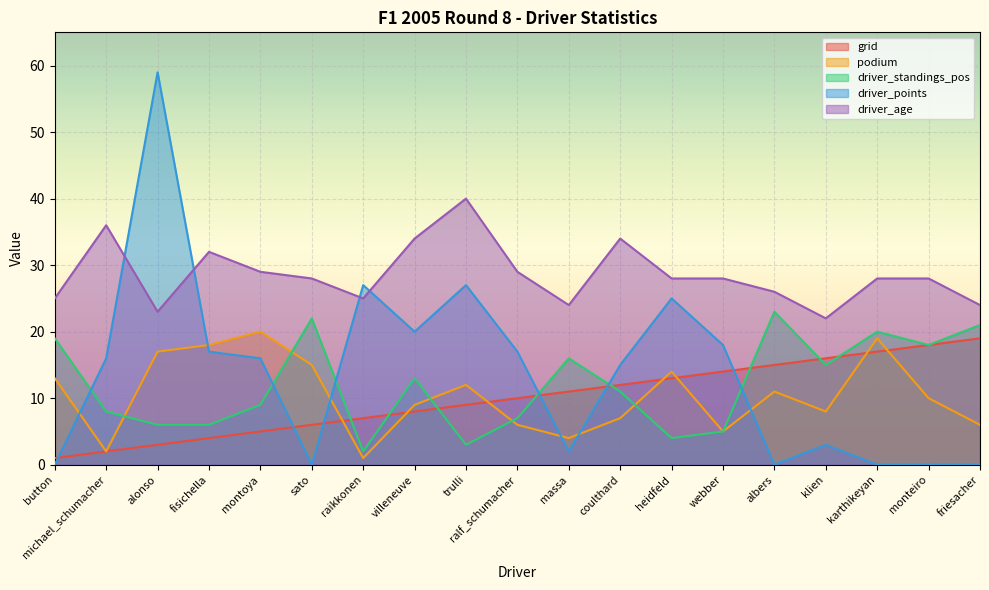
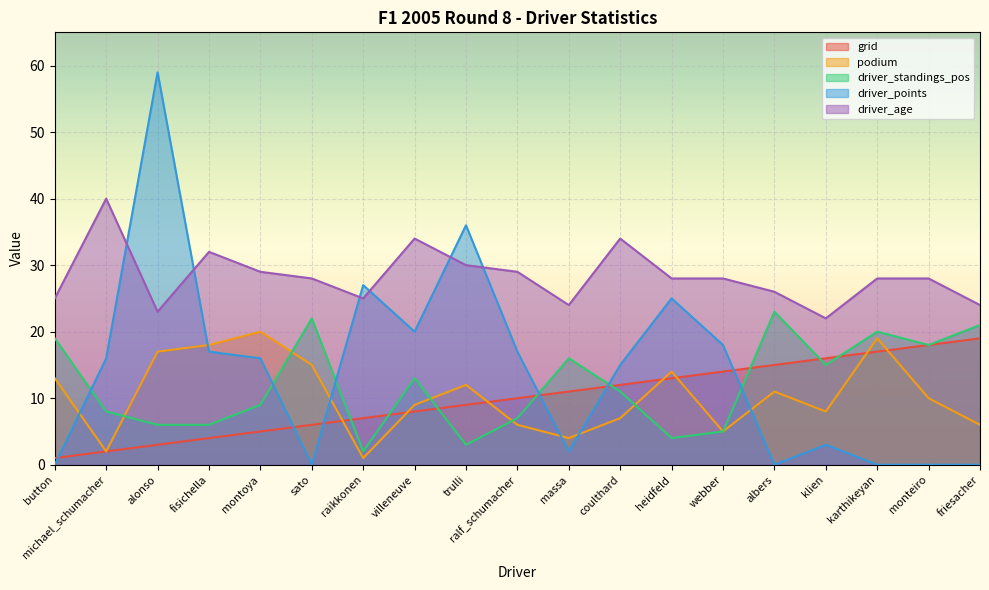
driver_age, michael_schumacher: 36 -> 40
driver_points, trulli: 27 -> 36
driver_age, trulli: 40 -> 30
